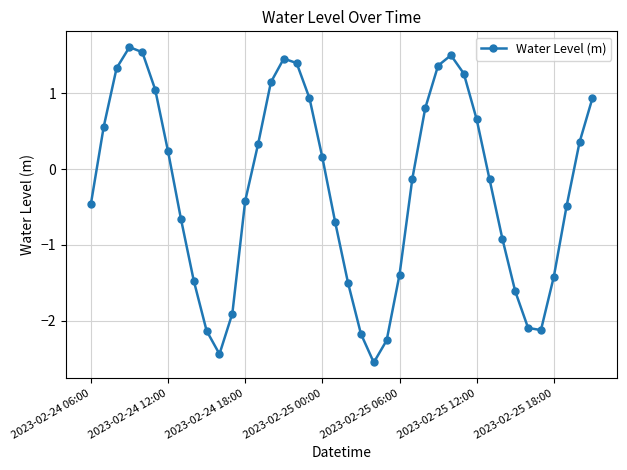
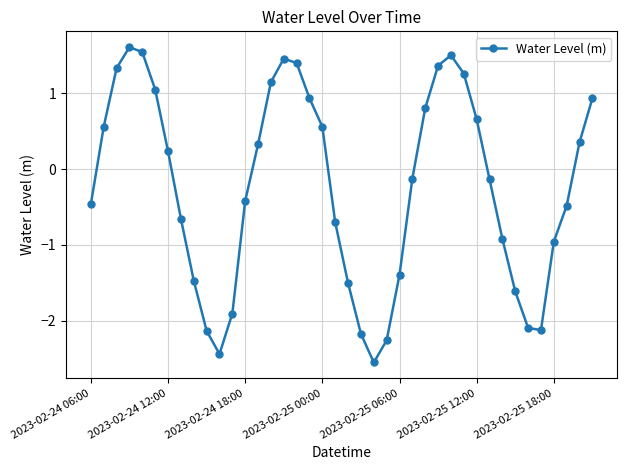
2023-02-25 00:00: 0.2 -> 0.6
2023-02-25 18:00: -1.4 -> -1.0
